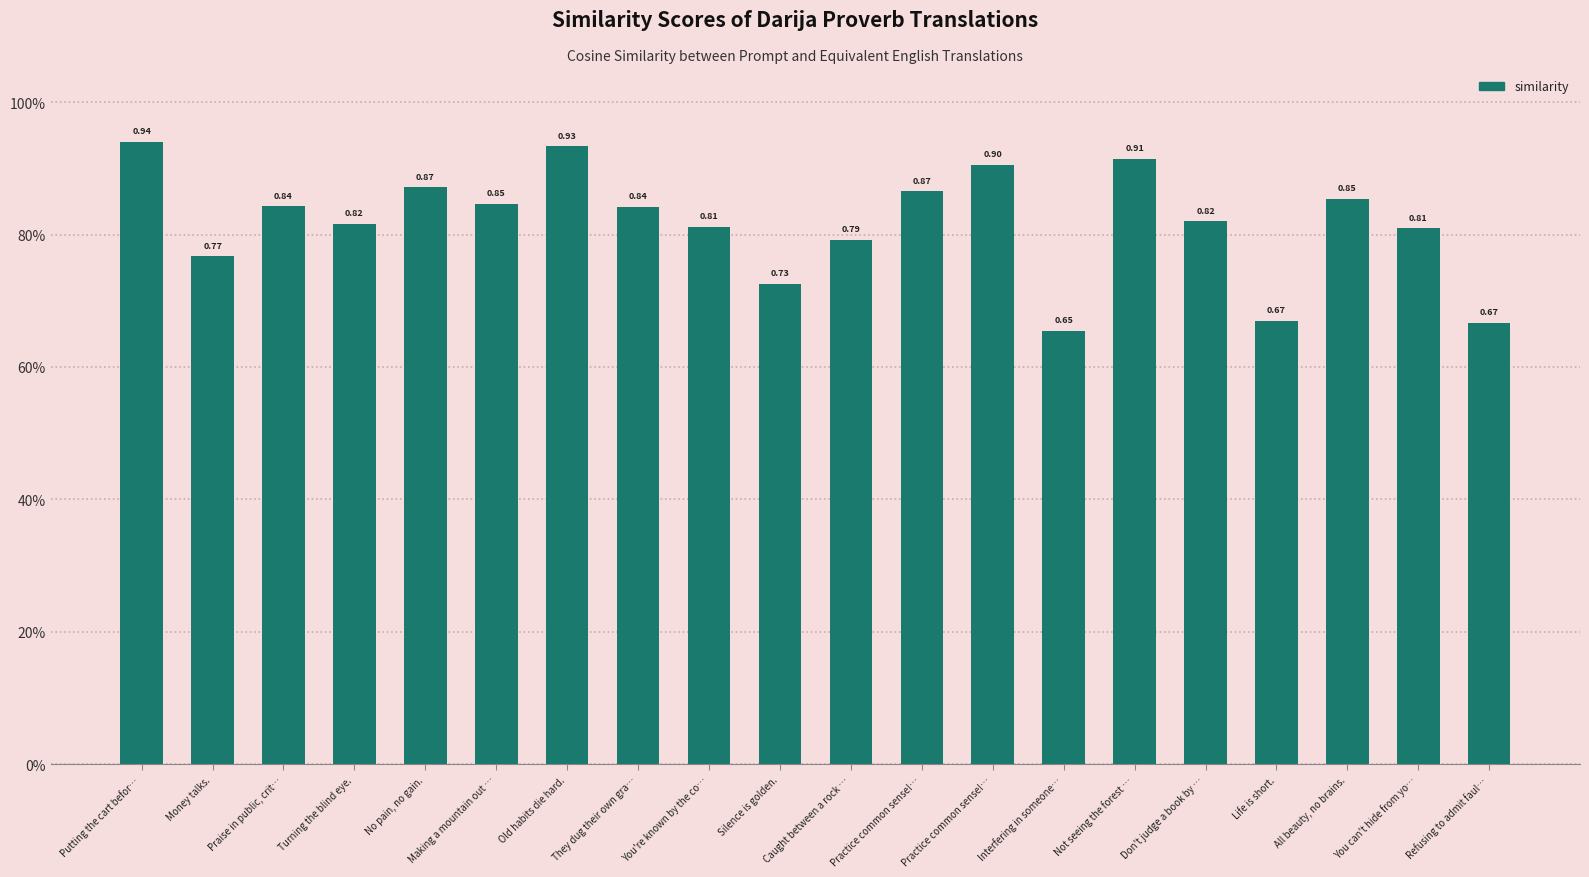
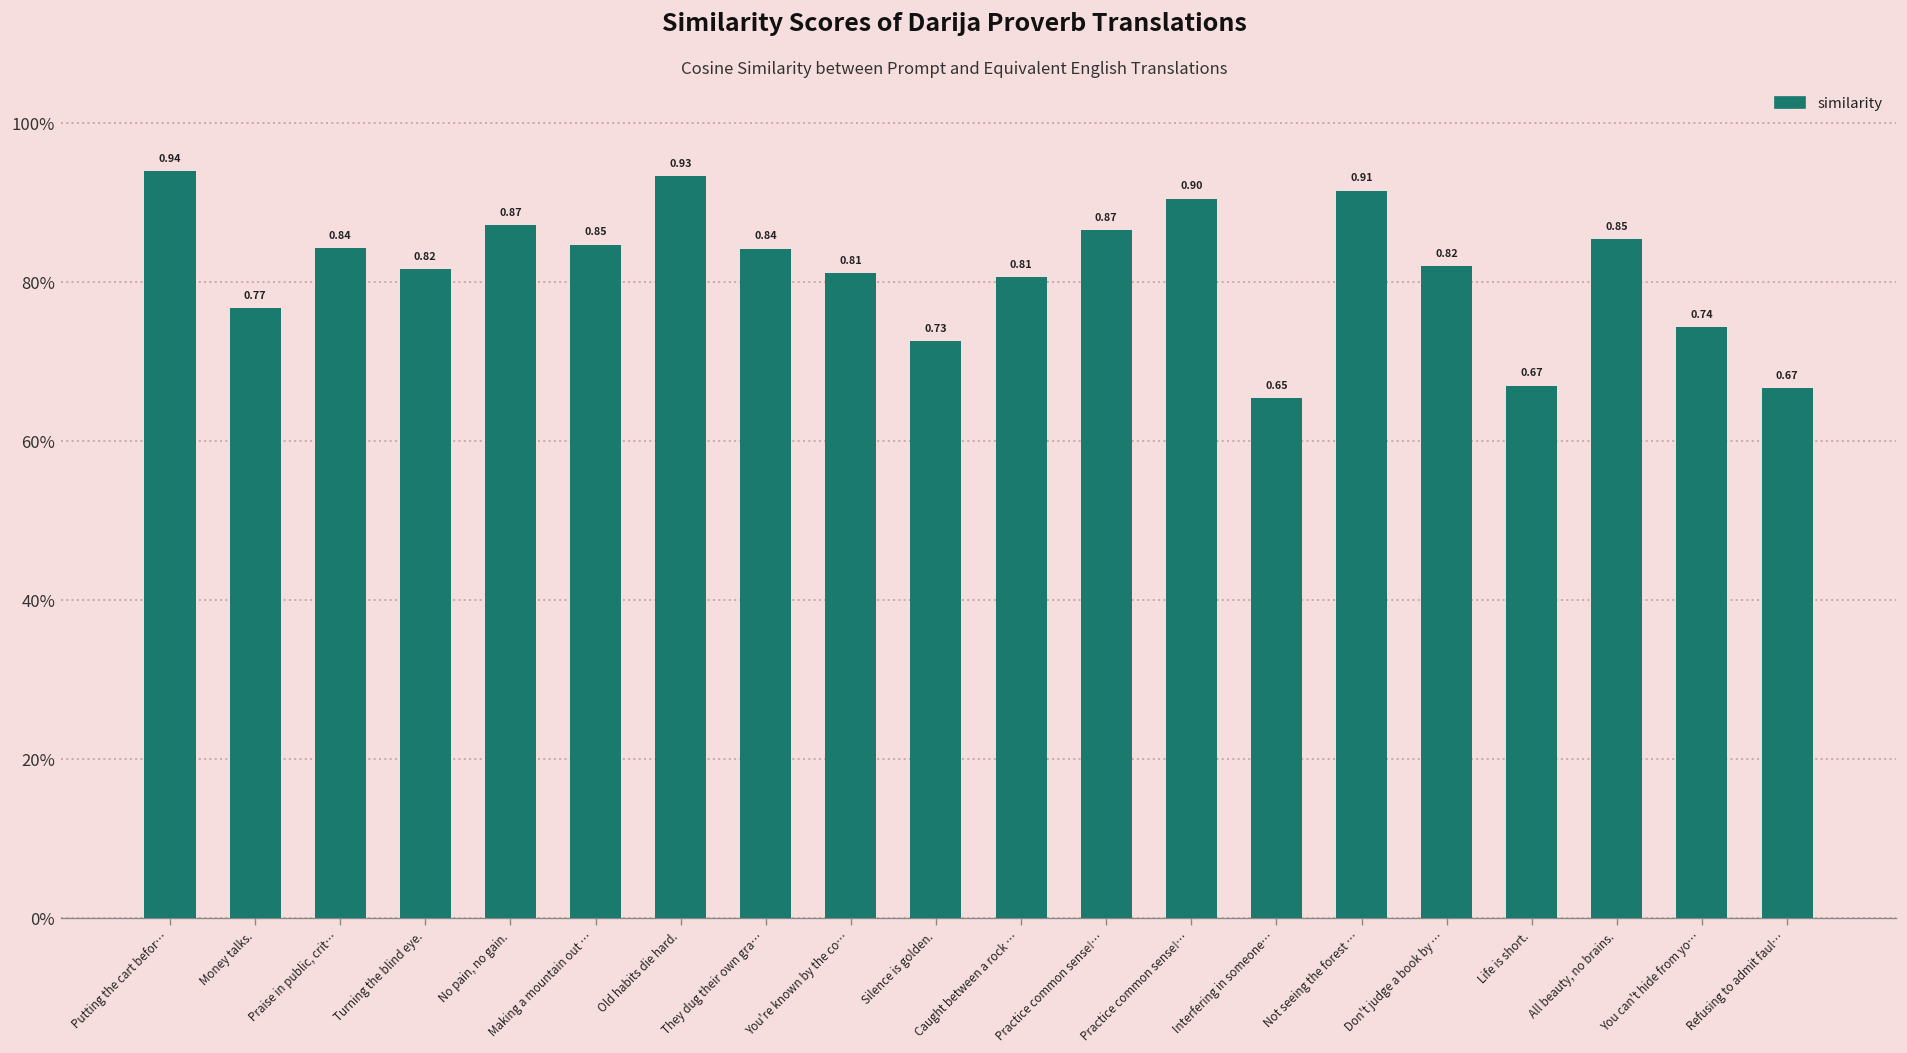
Caught between a rock …: 0.79 -> 0.81
You can't hide from yo…: 0.81 -> 0.74
